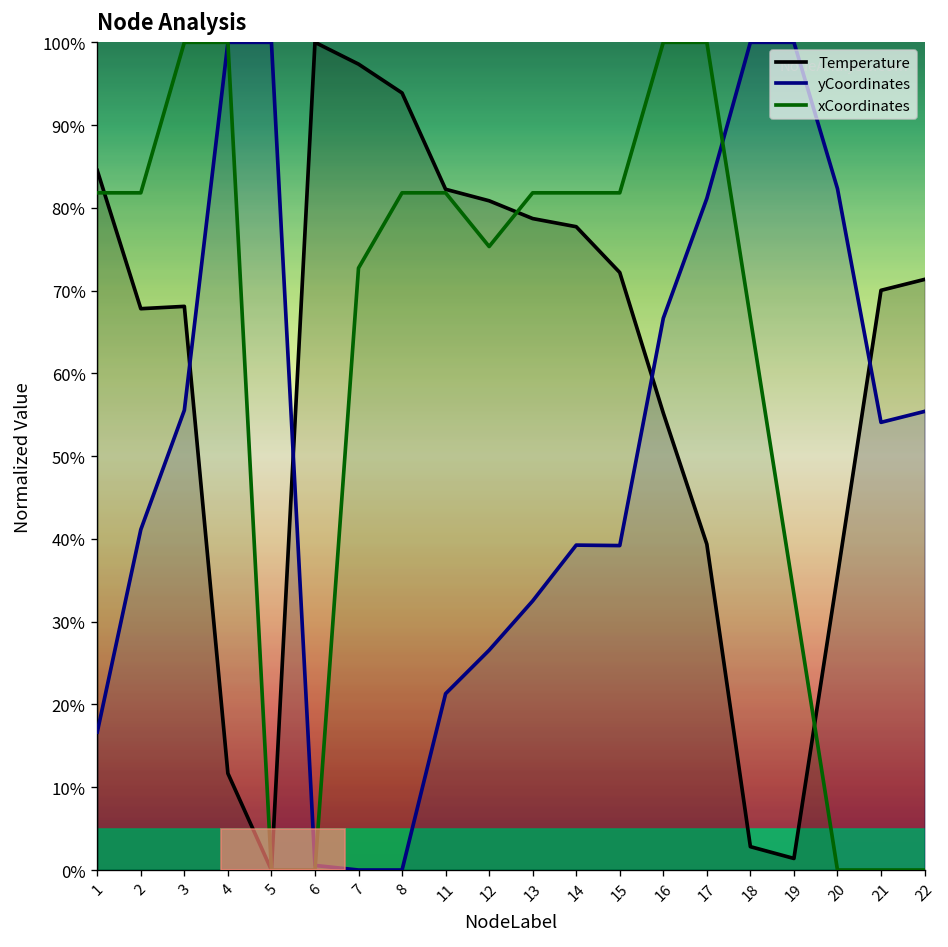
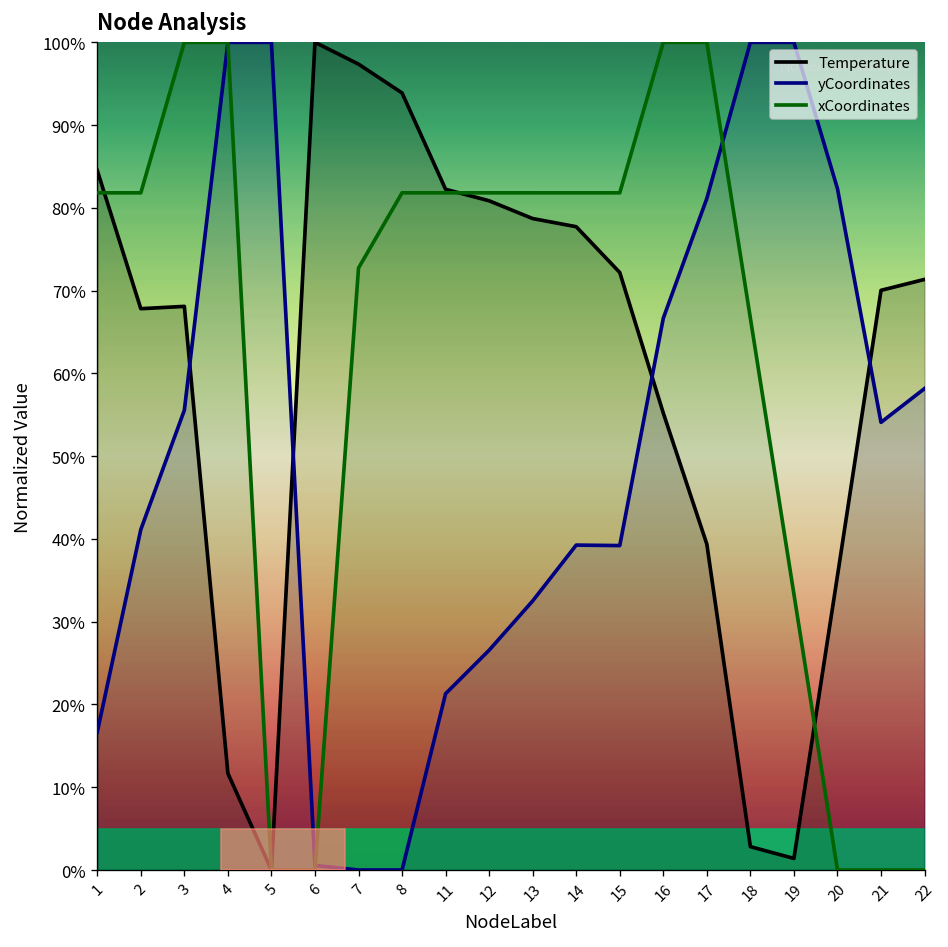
xCoordinates, 12: 75% -> 82%
yCoordinates, 22: 55% -> 58%
